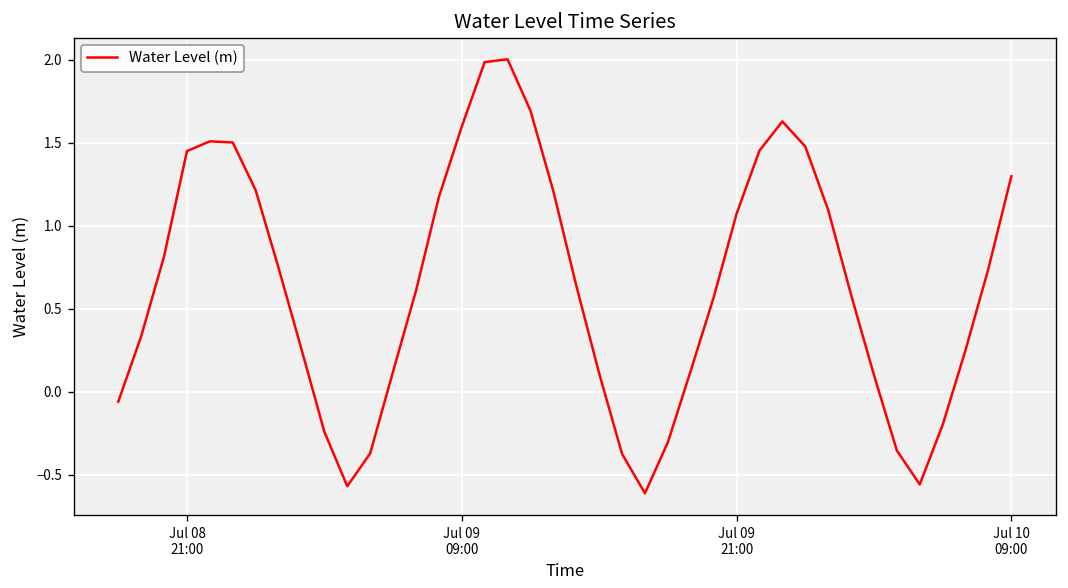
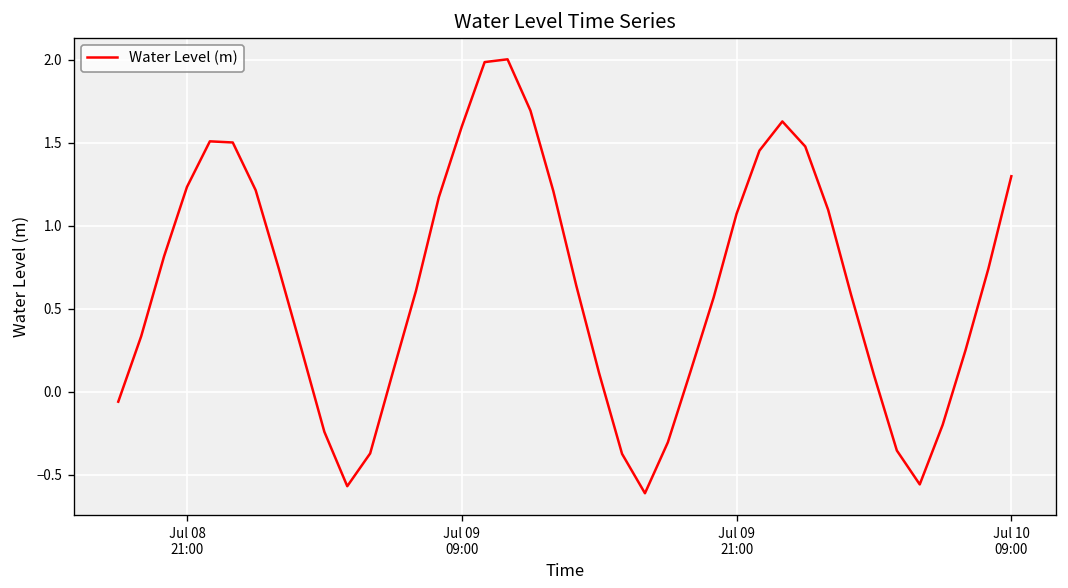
Jul 08 21:00: 1.45 -> 1.23
